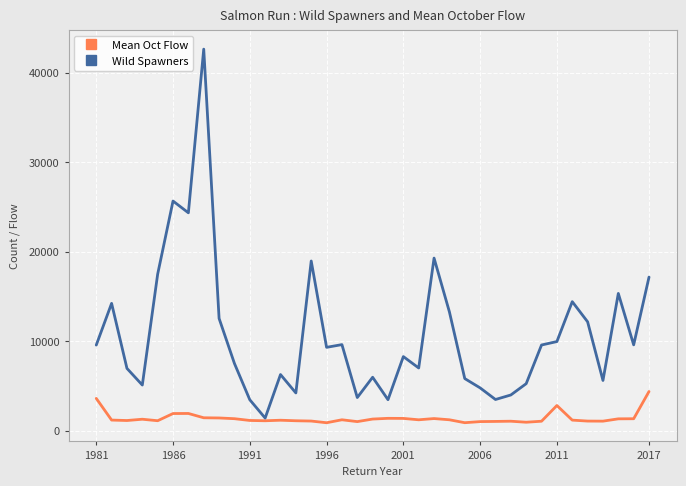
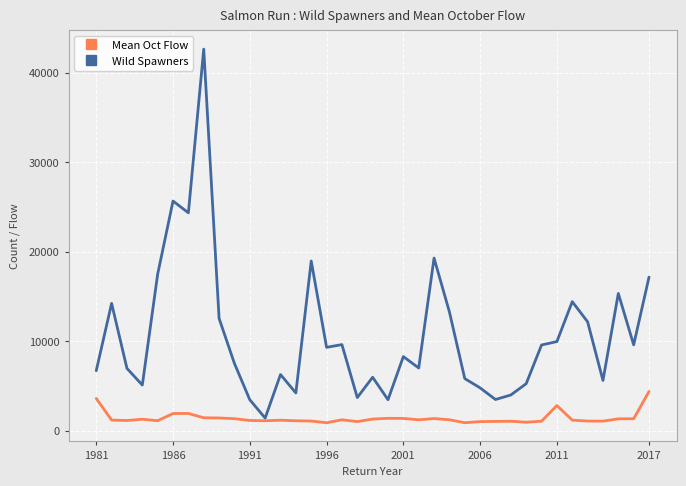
Wild Spawners, 1981: 10000 -> 7000
